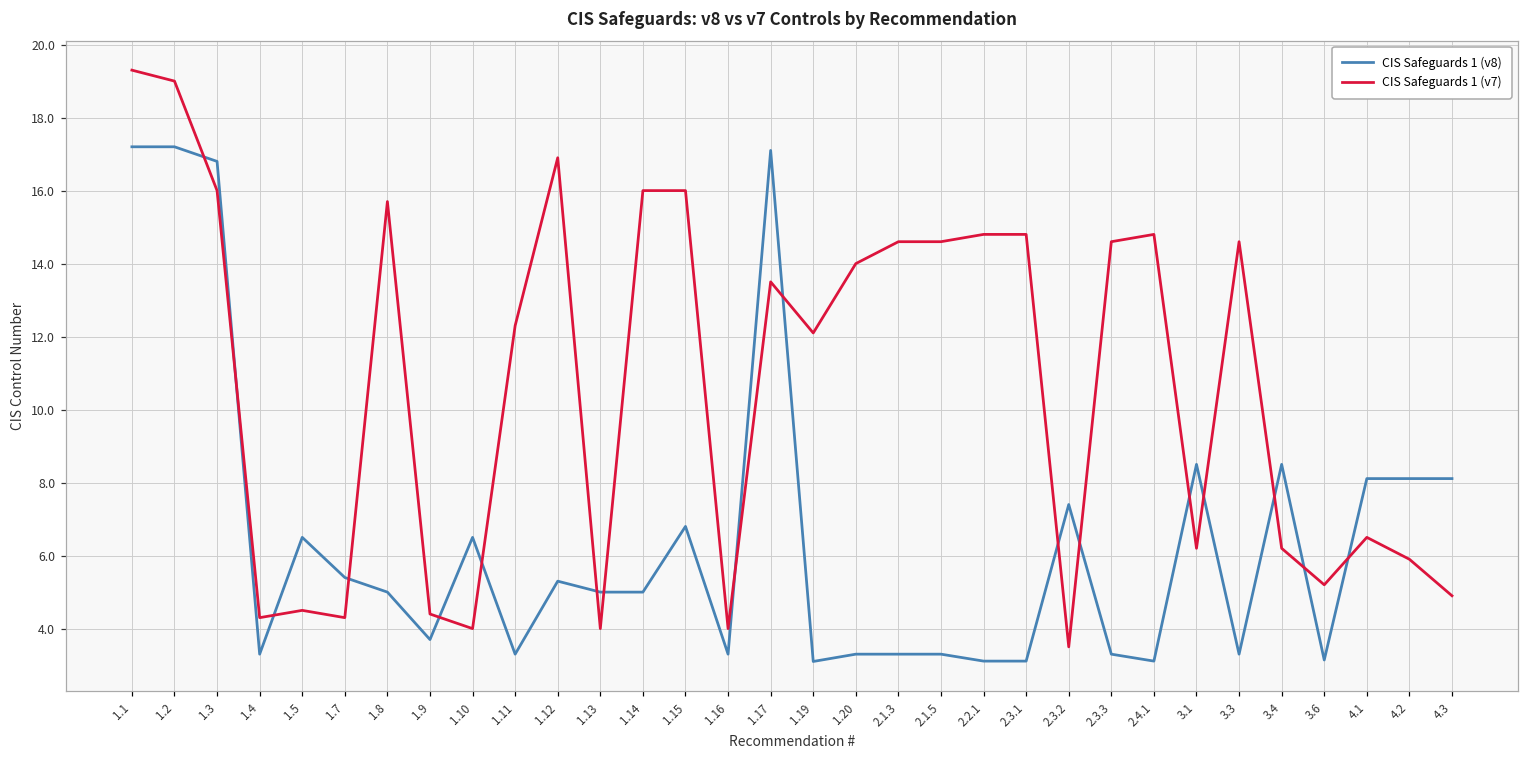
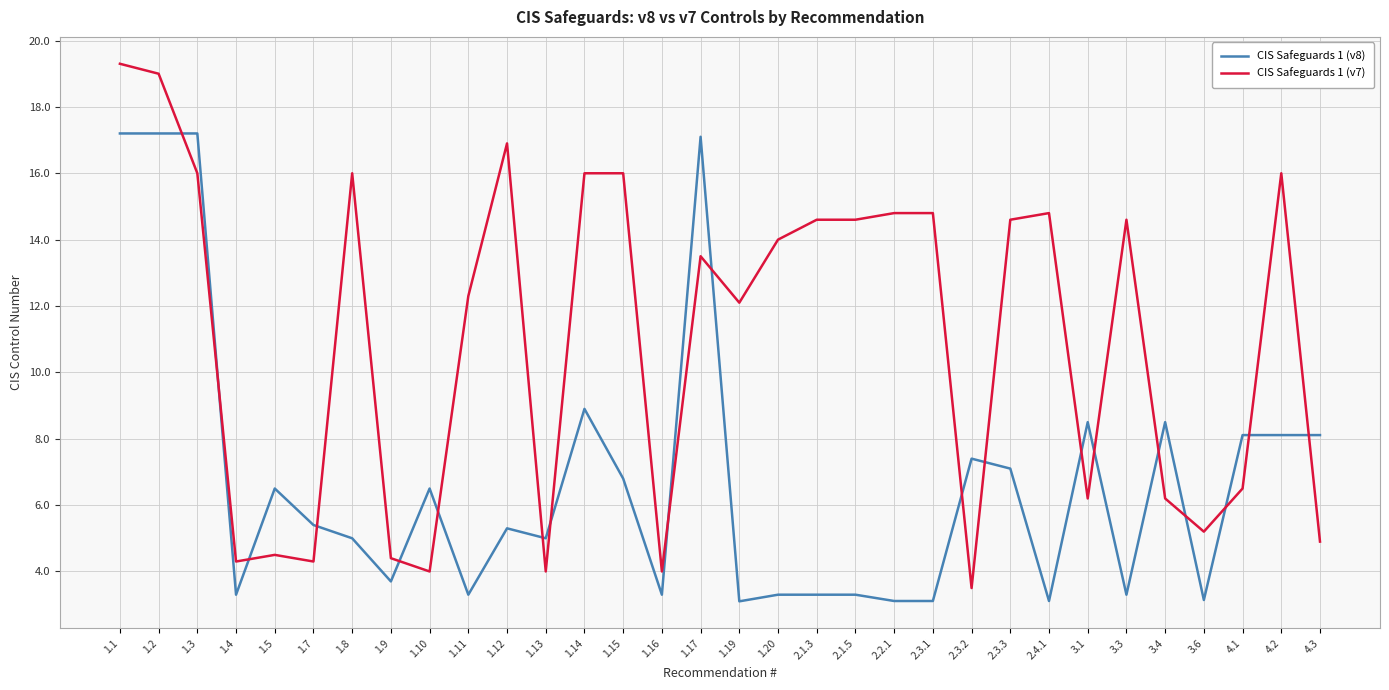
CIS Safeguards 1 (v8), 1.3: 16.8 -> 17.2
CIS Safeguards 1 (v7), 1.8: 15.7 -> 16.0
CIS Safeguards 1 (v8), 1.14: 5.0 -> 8.9
CIS Safeguards 1 (v8), 2.3.3: 3.3 -> 7.1
CIS Safeguards 1 (v7), 4.2: 5.9 -> 16.0
